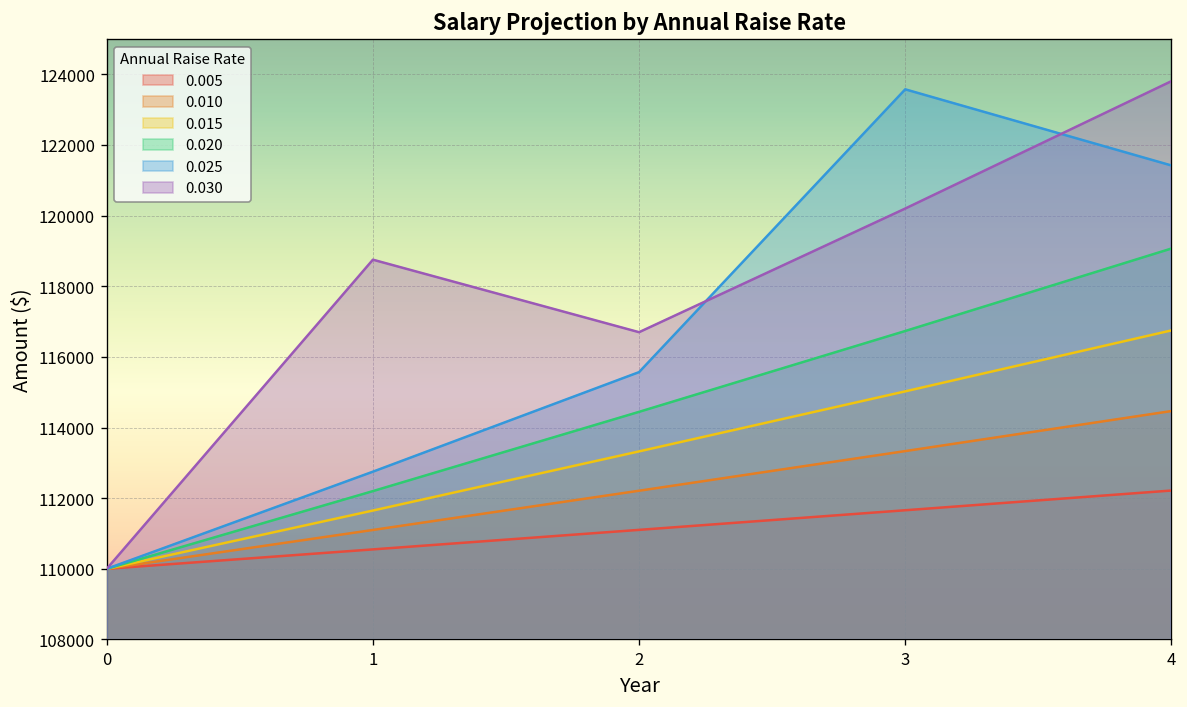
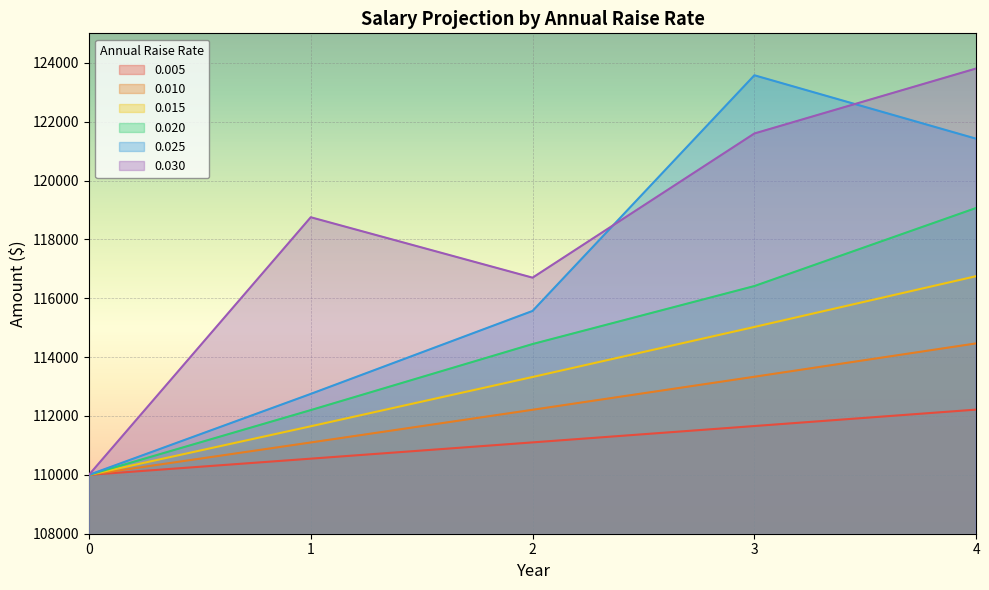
0.020, 3: 116700 -> 116400
0.030, 3: 120200 -> 121600
